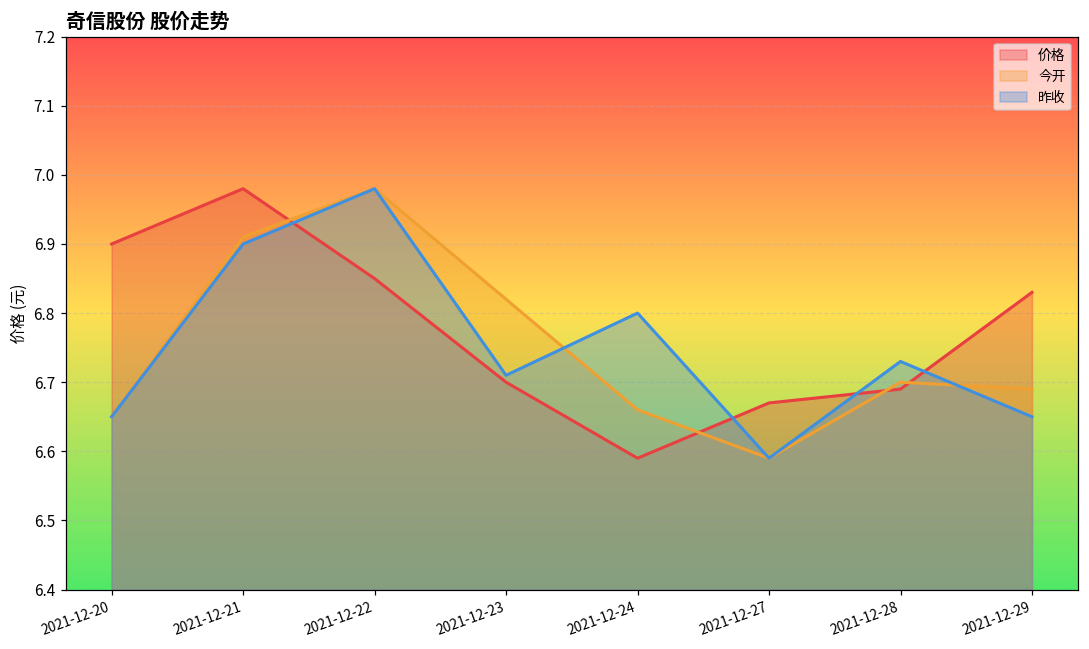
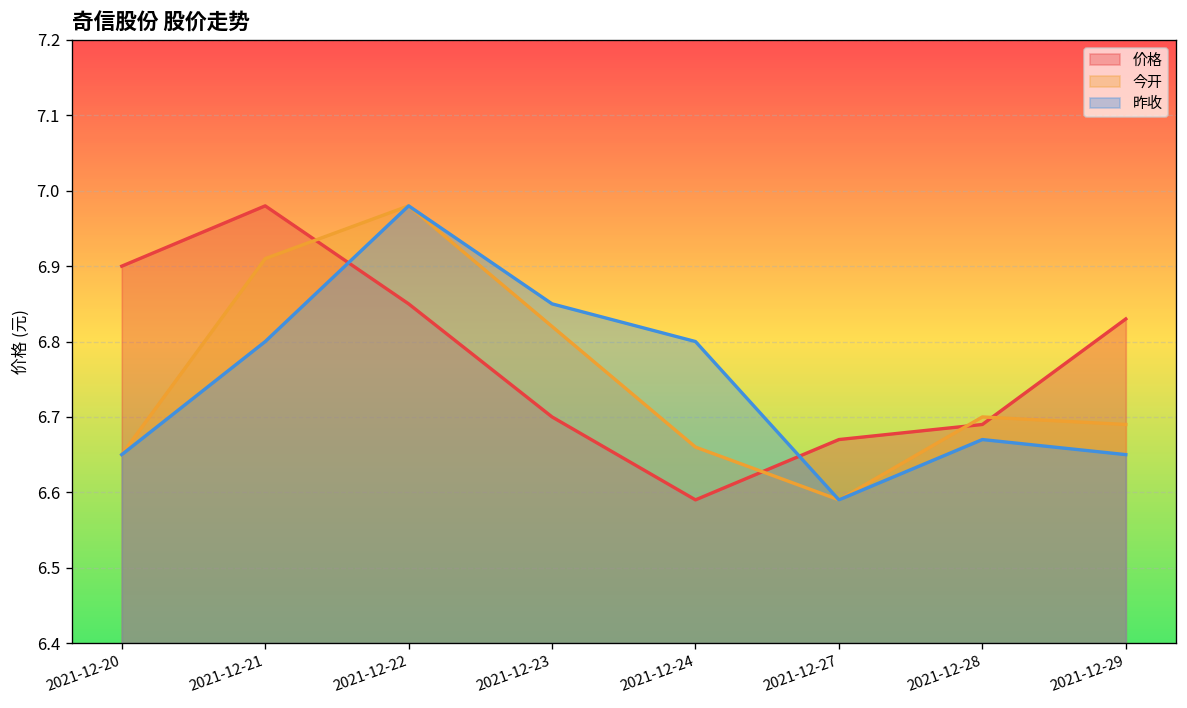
昨收, 2021-12-21: 6.9 -> 6.8
昨收, 2021-12-23: 6.71 -> 6.85
昨收, 2021-12-28: 6.73 -> 6.67
